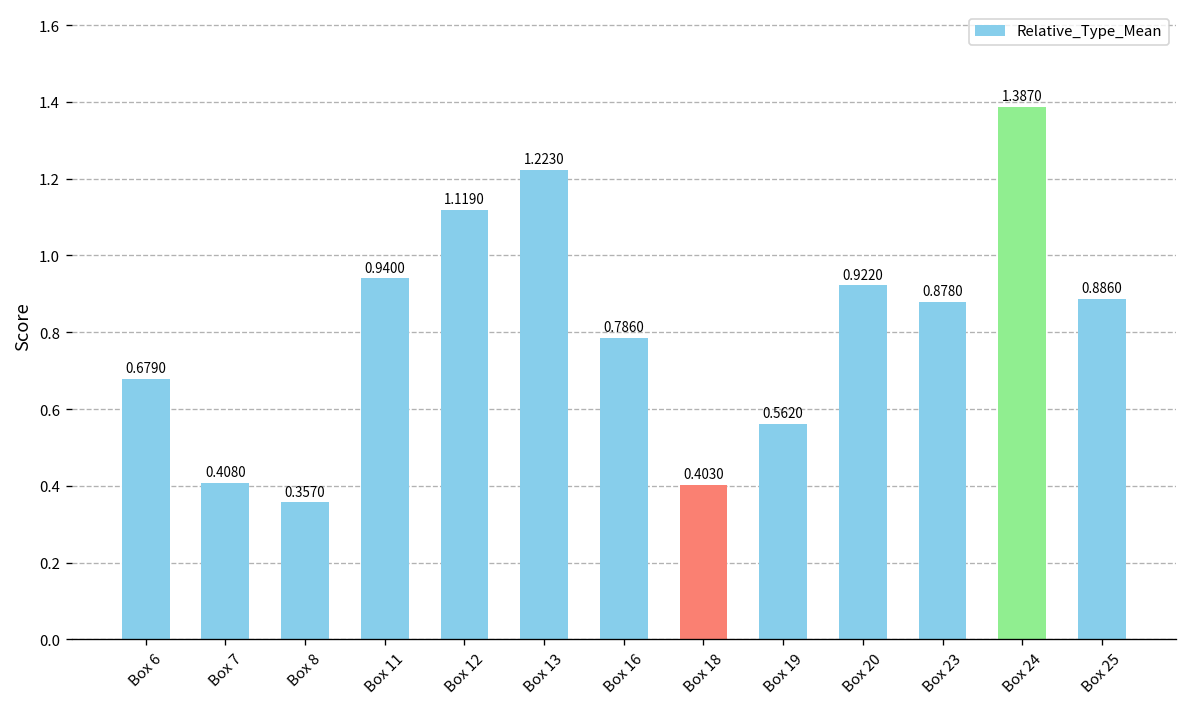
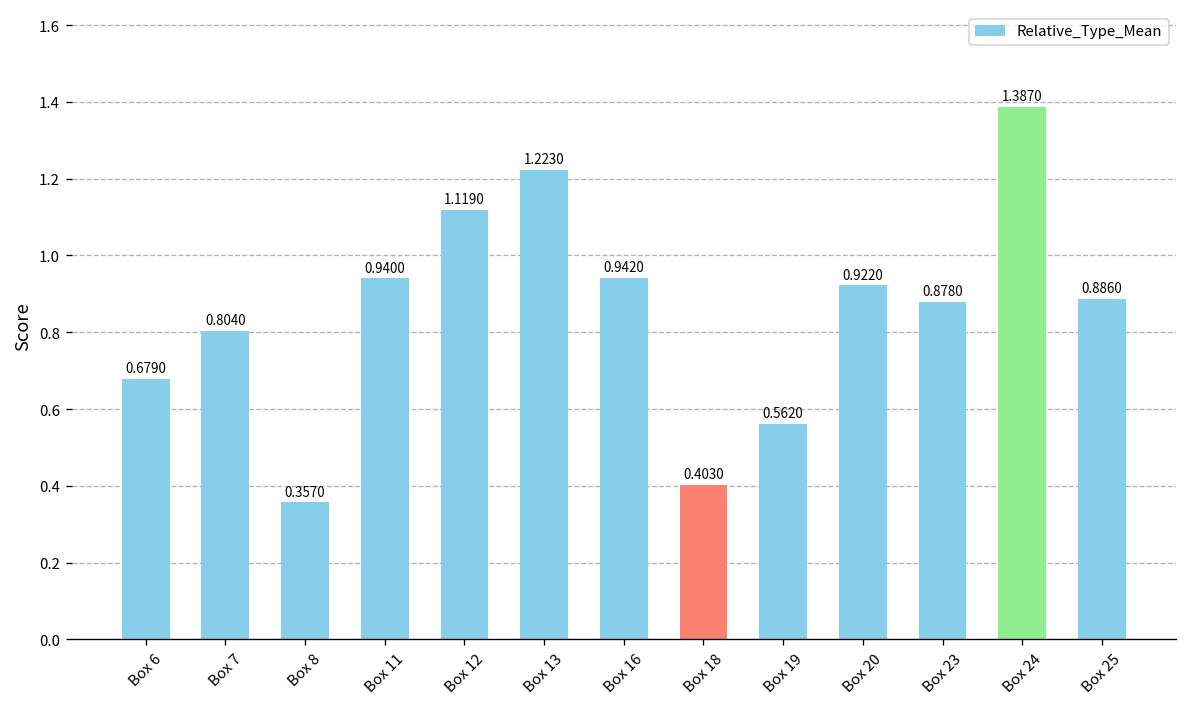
Box 7: 0.4080 -> 0.8040
Box 16: 0.7860 -> 0.9420
